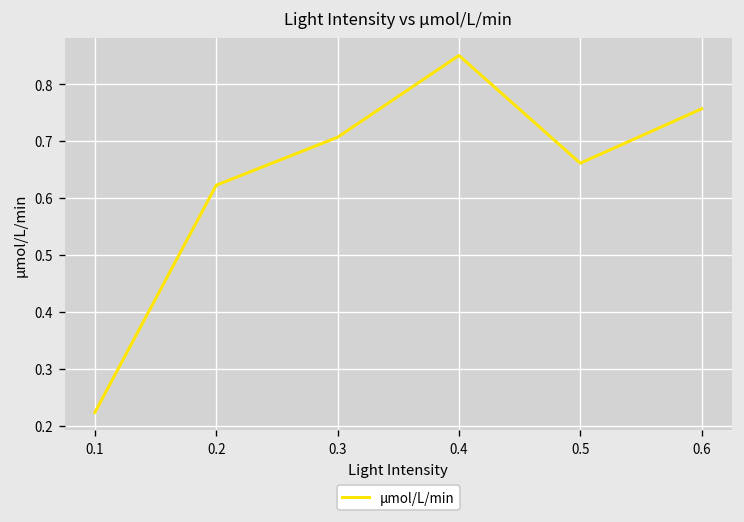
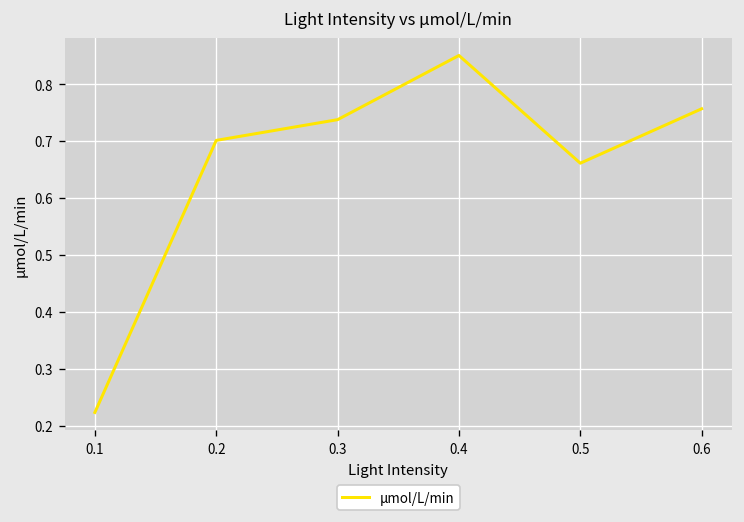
0.2: 0.62 -> 0.70
0.3: 0.71 -> 0.74
